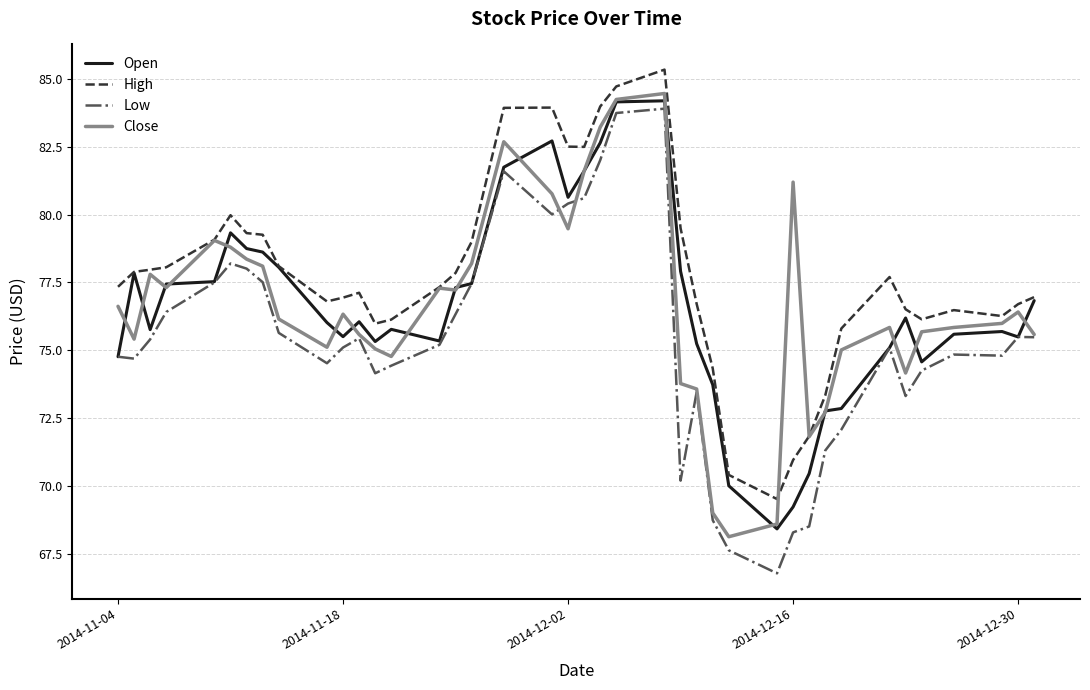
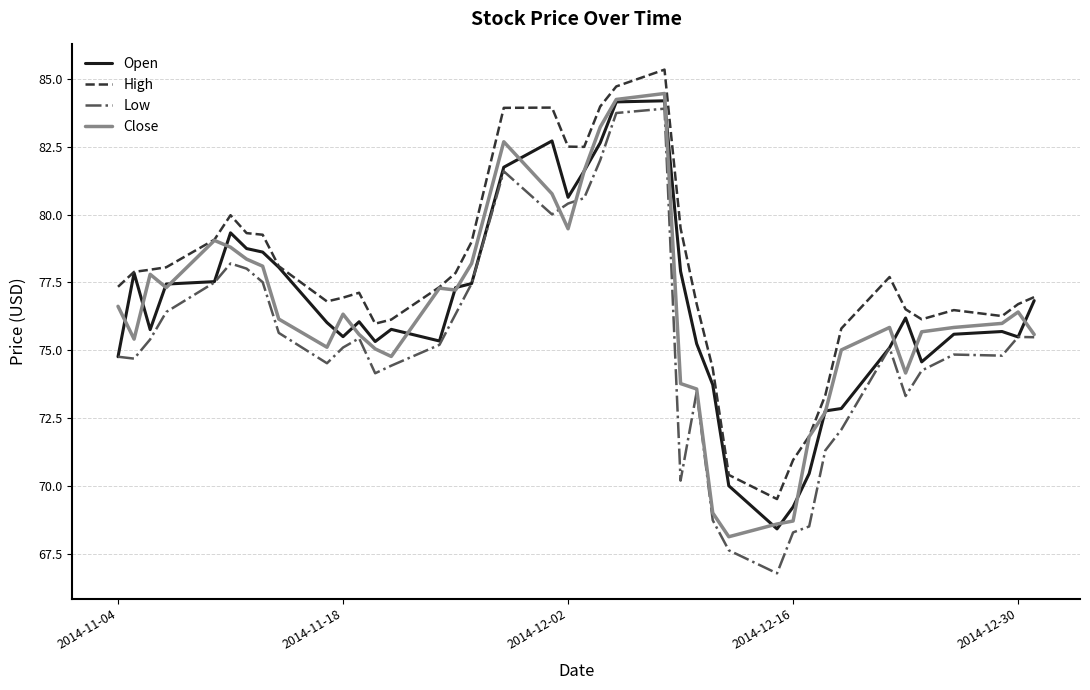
Close, 2014-12-16: 81.2 -> 68.7
